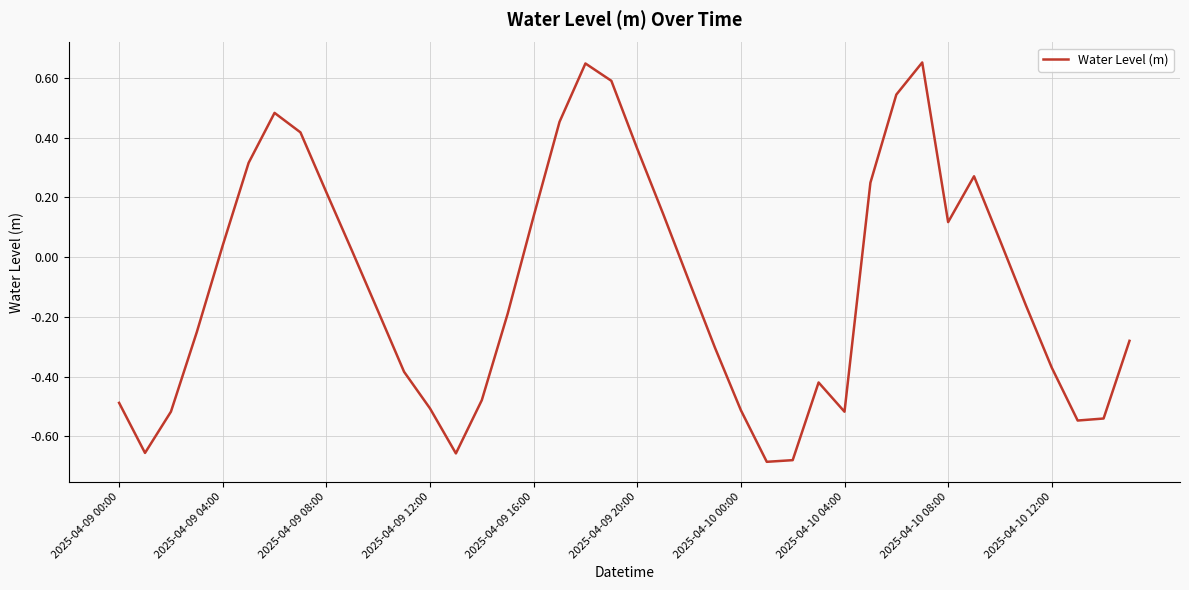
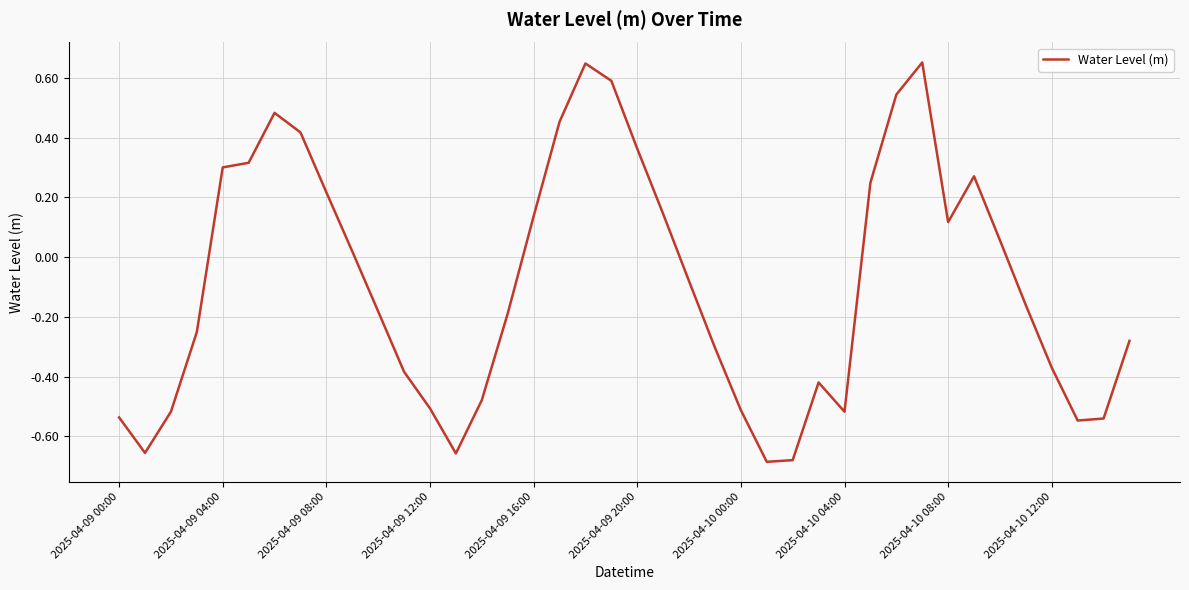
2025-04-09 00:00: -0.49 -> -0.54
2025-04-09 04:00: 0.04 -> 0.30
